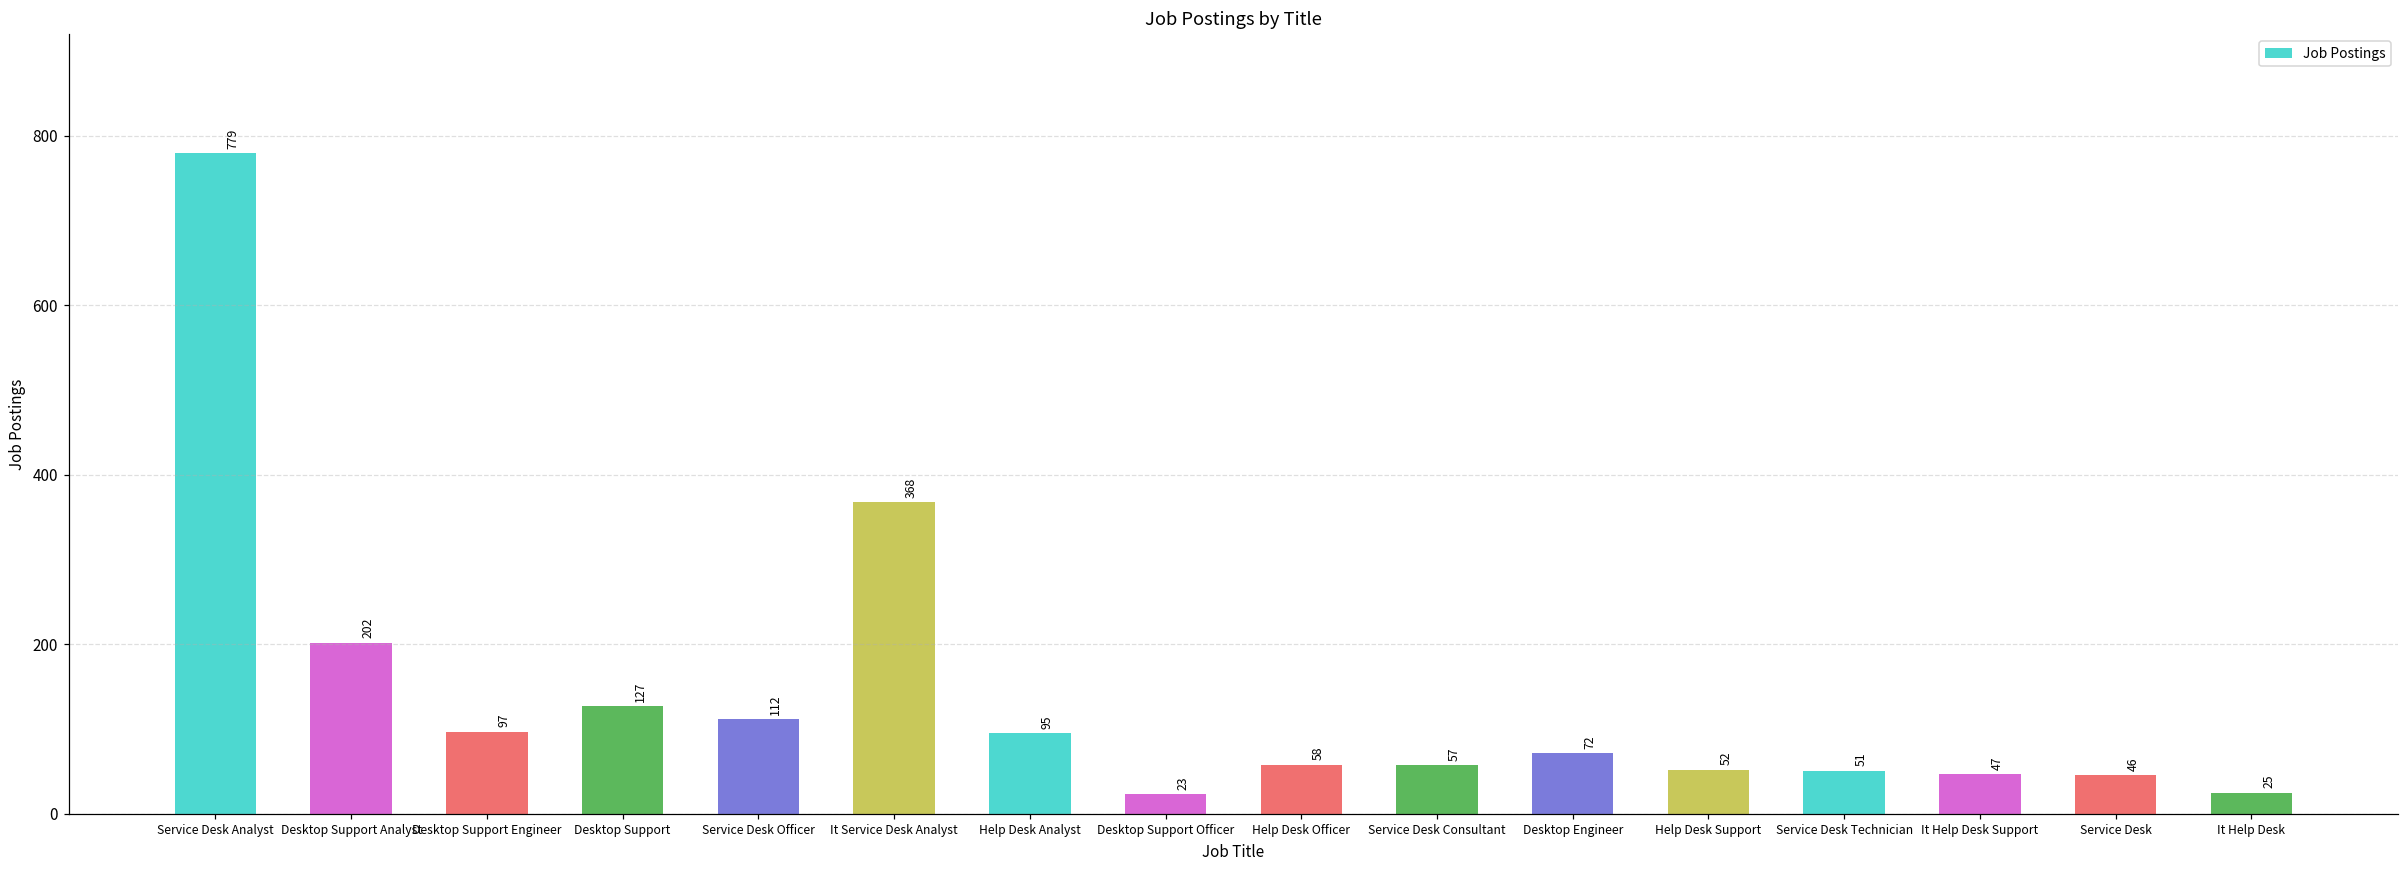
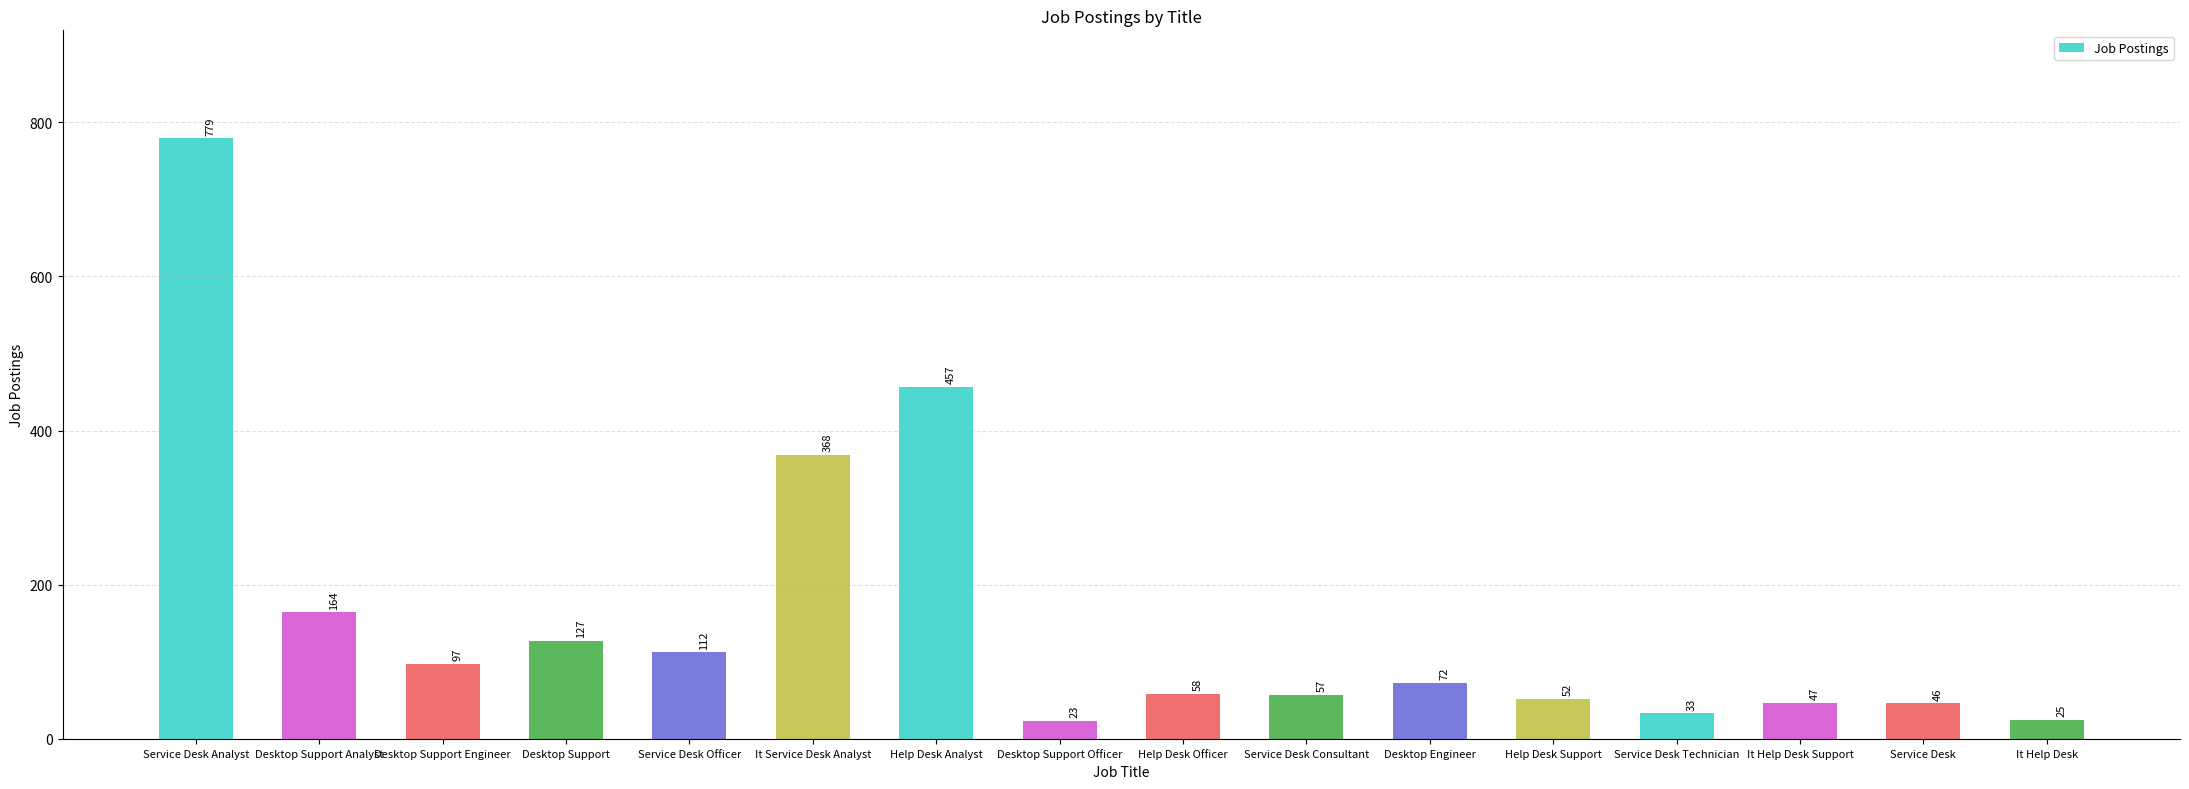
Desktop Support Analyst: 202 -> 164
Help Desk Analyst: 95 -> 457
Service Desk Technician: 51 -> 33
